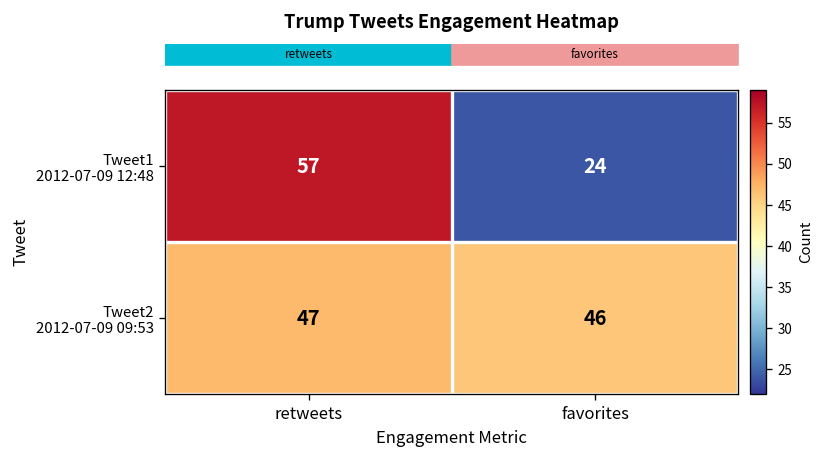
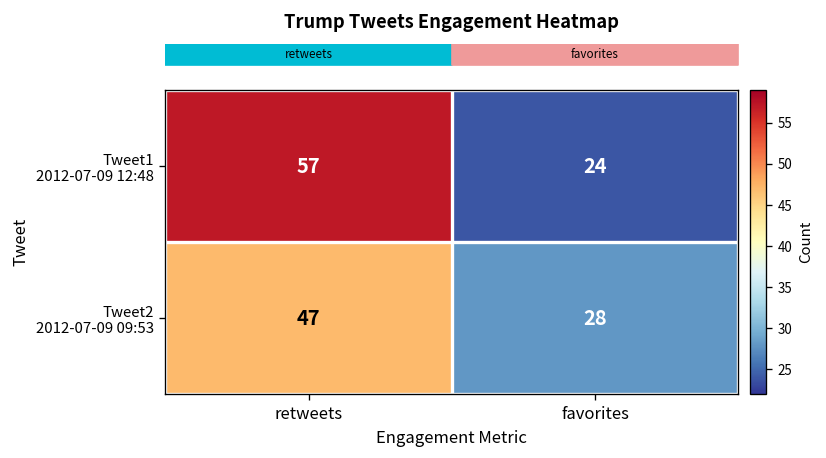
Tweet2 2012-07-09 09:53, favorites: 46 -> 28
